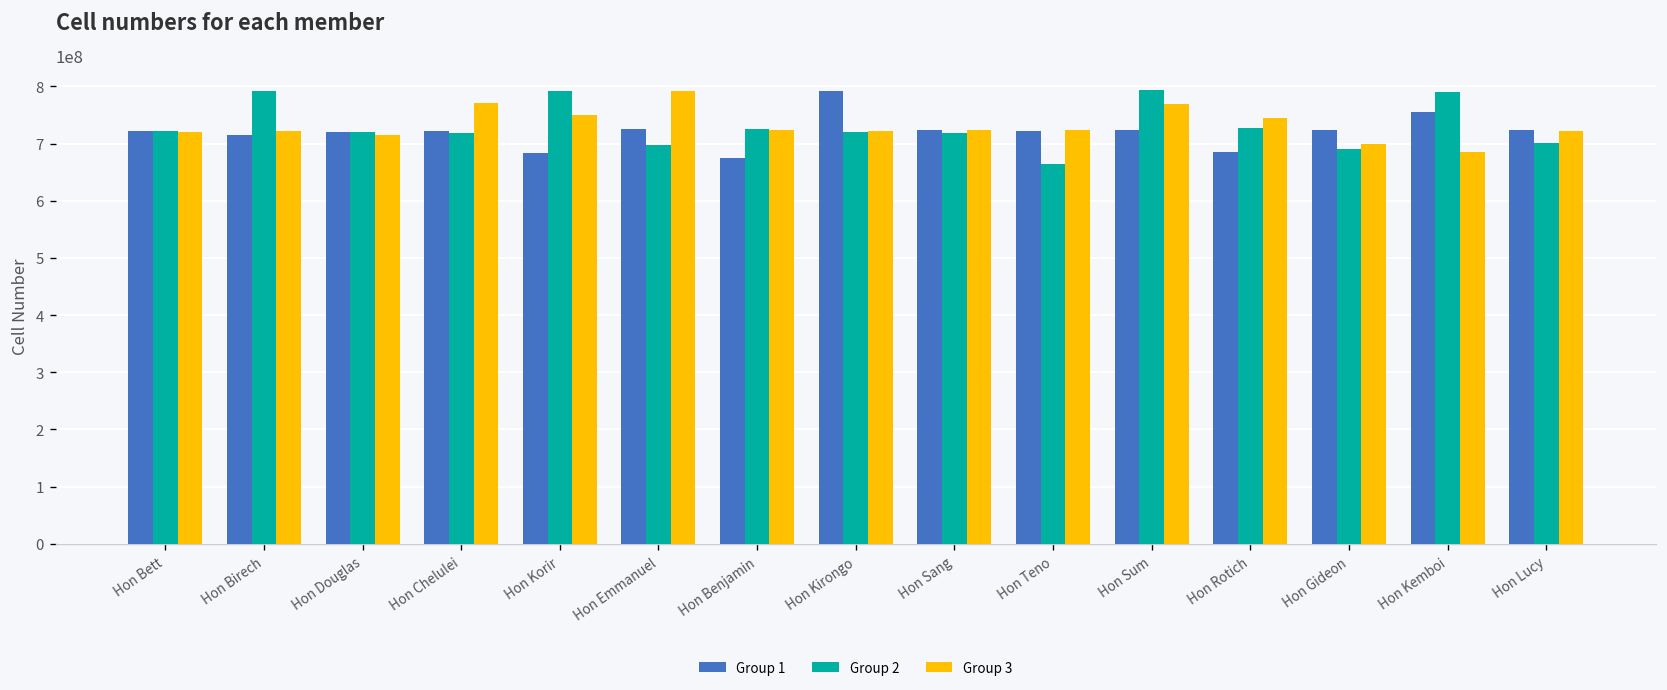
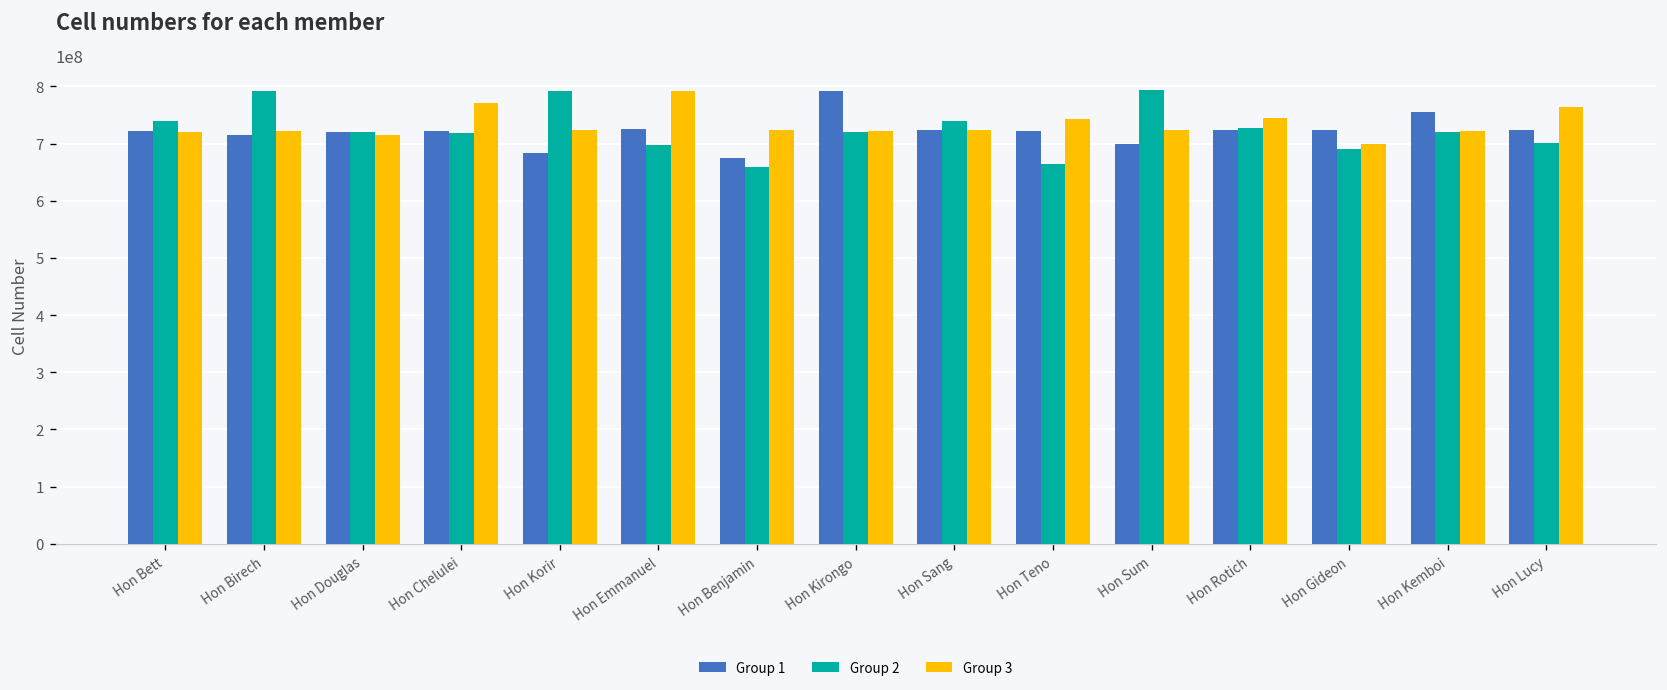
Group 2, Hon Bett: 720000000 -> 740000000
Group 3, Hon Korir: 750000000 -> 720000000
Group 2, Hon Benjamin: 730000000 -> 660000000
Group 2, Hon Sang: 720000000 -> 740000000
Group 3, Hon Teno: 720000000 -> 740000000
Group 1, Hon Sum: 720000000 -> 700000000
Group 3, Hon Sum: 770000000 -> 720000000
Group 1, Hon Rotich: 690000000 -> 720000000
Group 2, Hon Kemboi: 790000000 -> 720000000
Group 3, Hon Kemboi: 690000000 -> 720000000
Group 3, Hon Lucy: 720000000 -> 760000000
